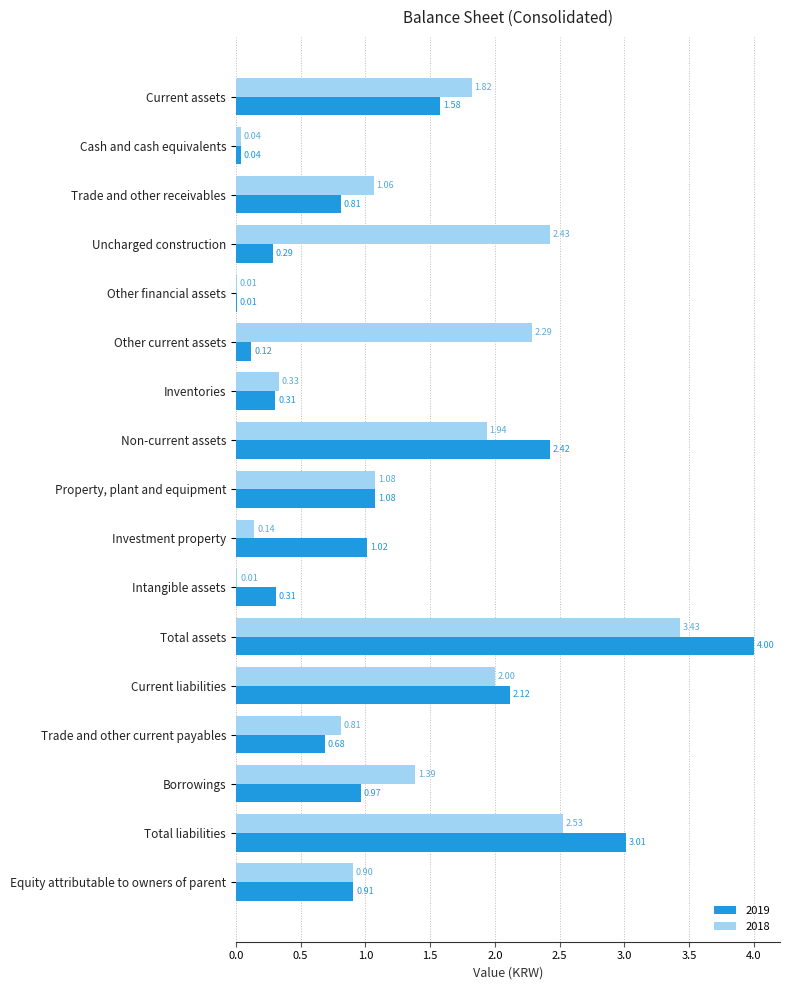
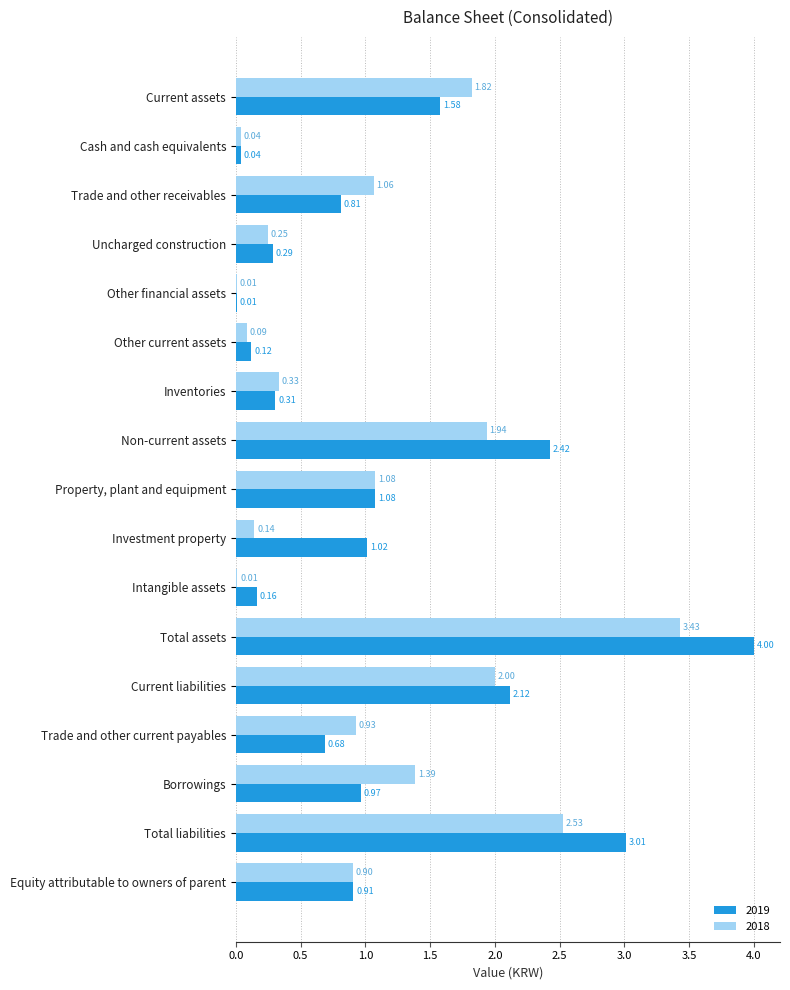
2018, Uncharged construction: 2.43 -> 0.25
2018, Other current assets: 2.29 -> 0.09
2019, Intangible assets: 0.31 -> 0.16
2018, Trade and other current payables: 0.81 -> 0.93
